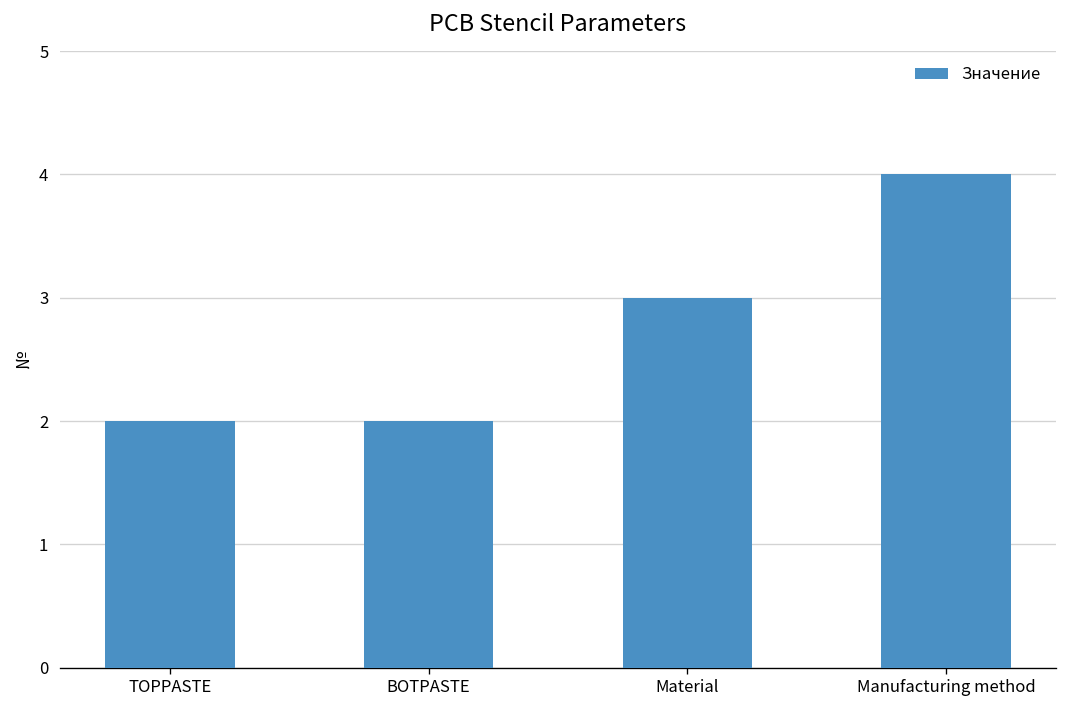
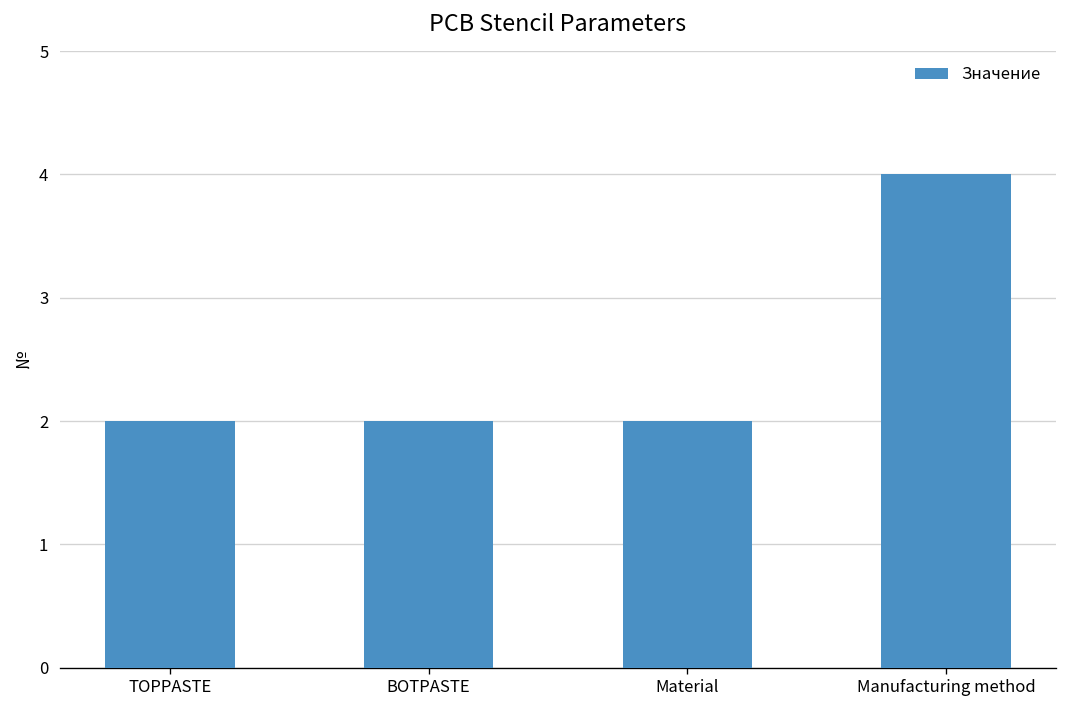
Material: 3 -> 2
